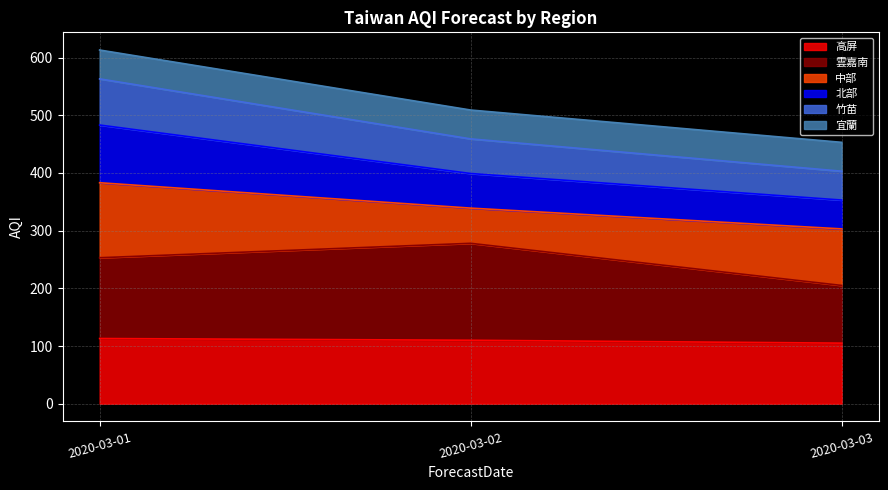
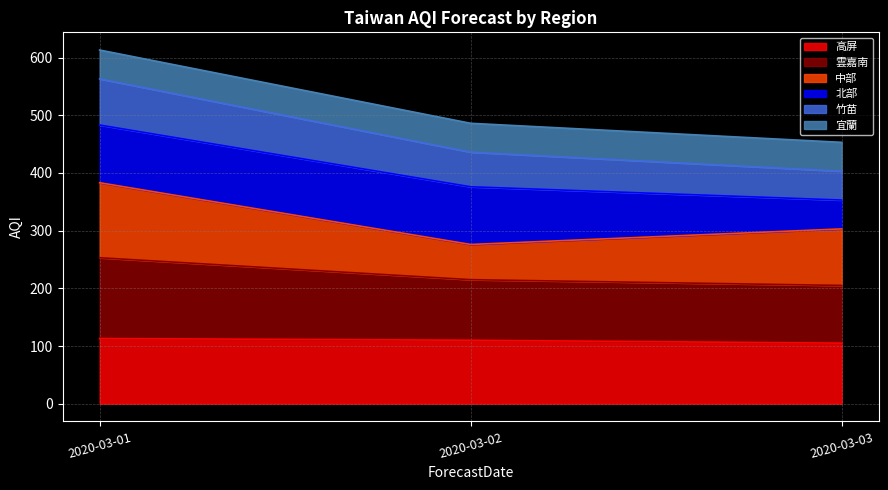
雲嘉南, 2020-03-02: 170 -> 110
北部, 2020-03-02: 60 -> 100
